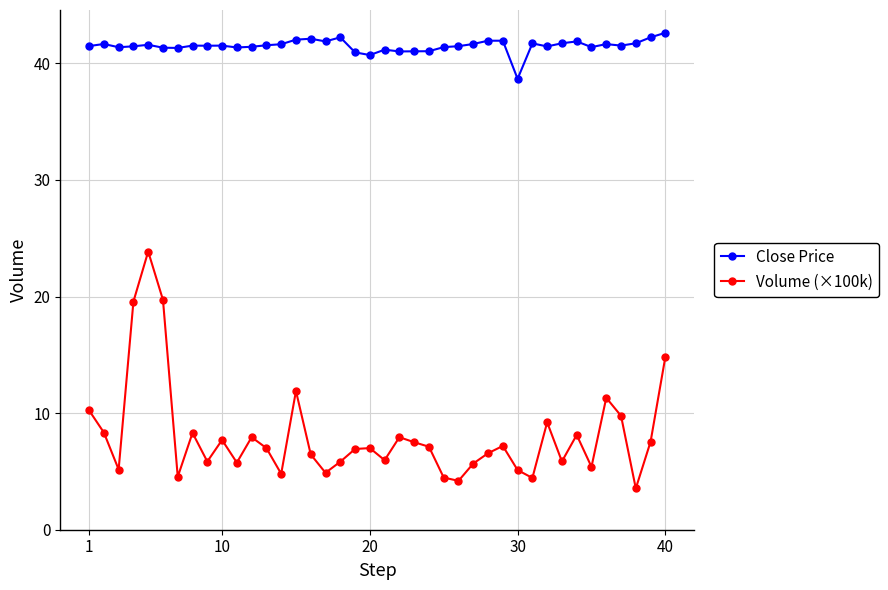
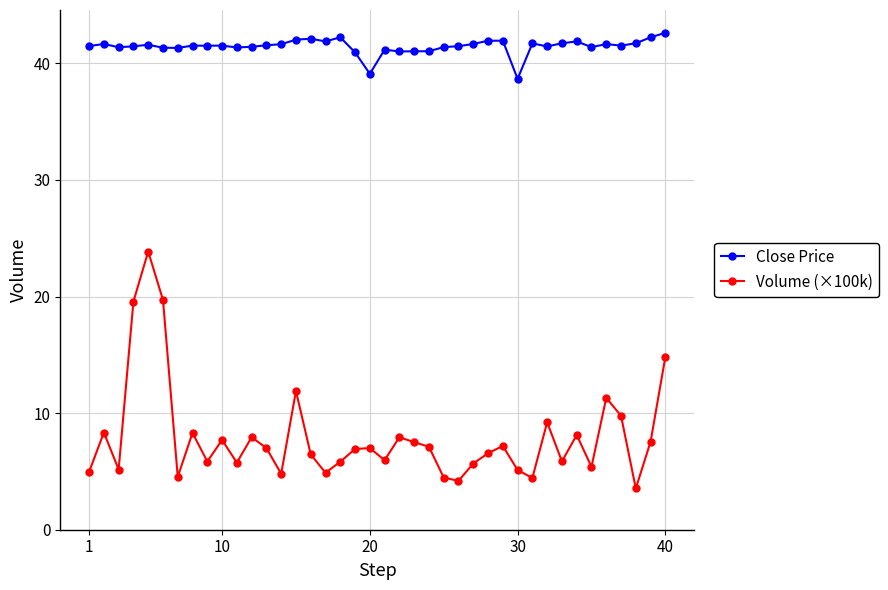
Volume (×100k), 1: 10.2 -> 5.0
Close Price, 20: 40.7 -> 39.1
